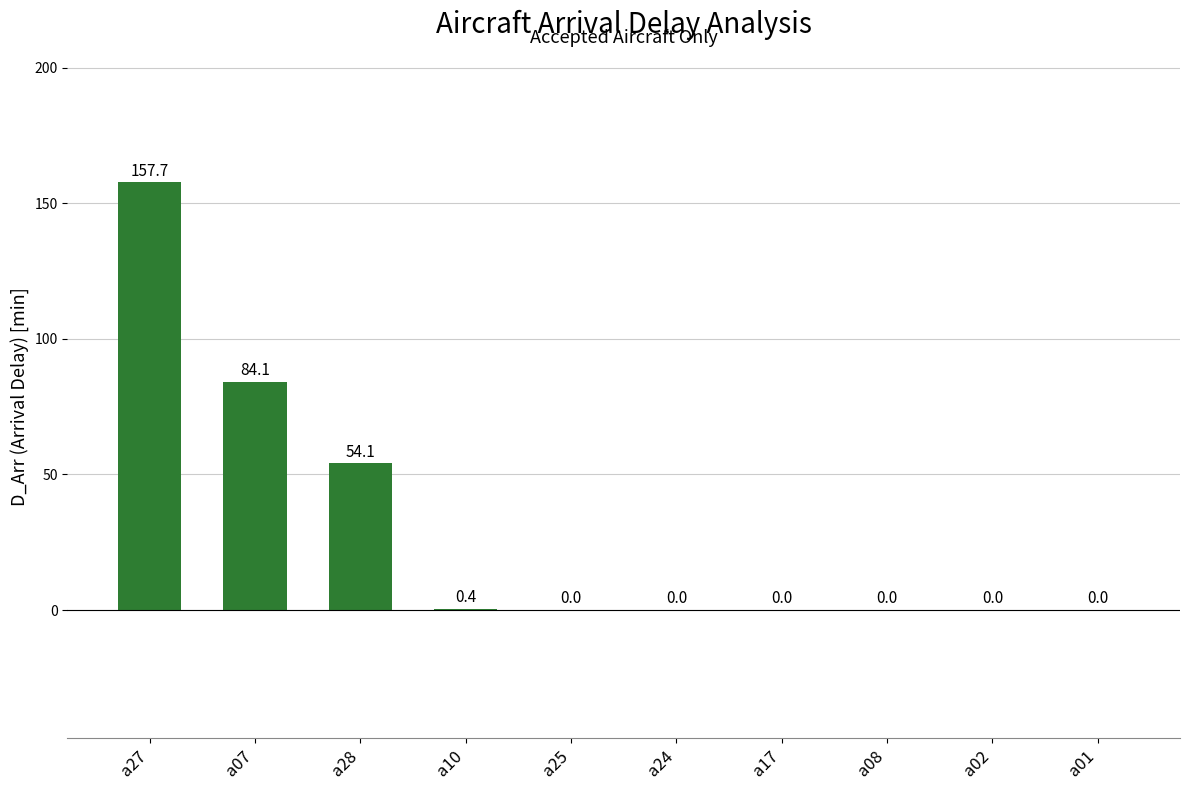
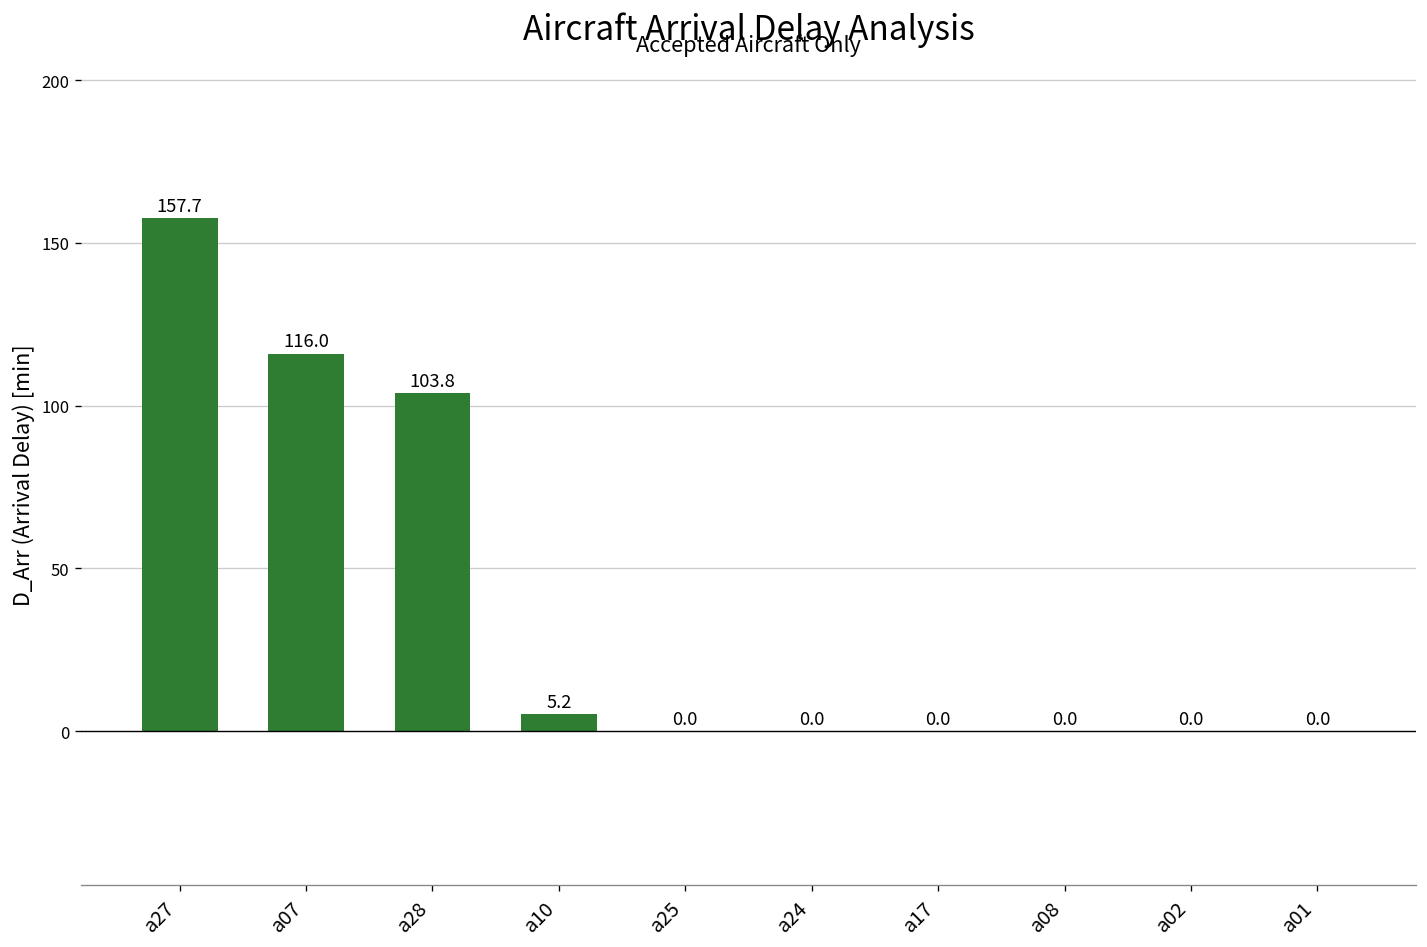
a07: 84.1 -> 116.0
a28: 54.1 -> 103.8
a10: 0.4 -> 5.2
